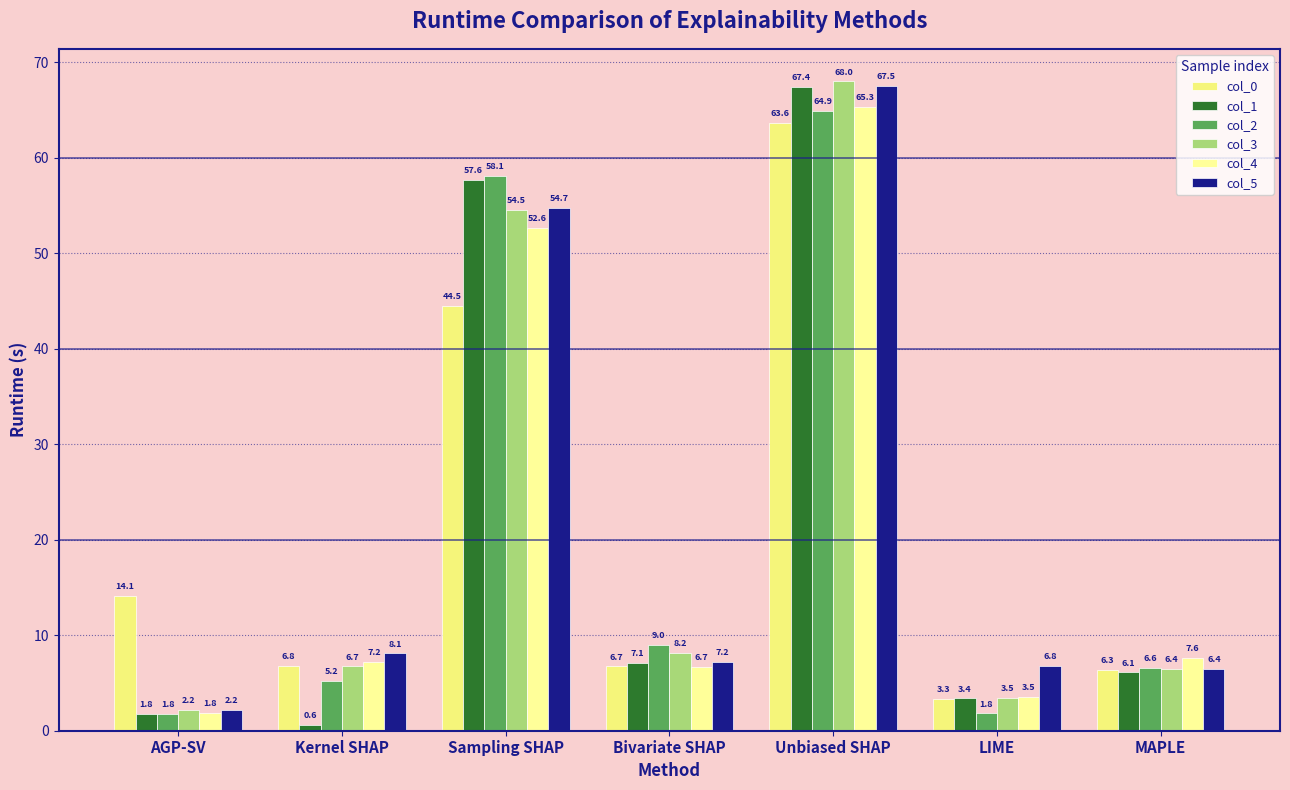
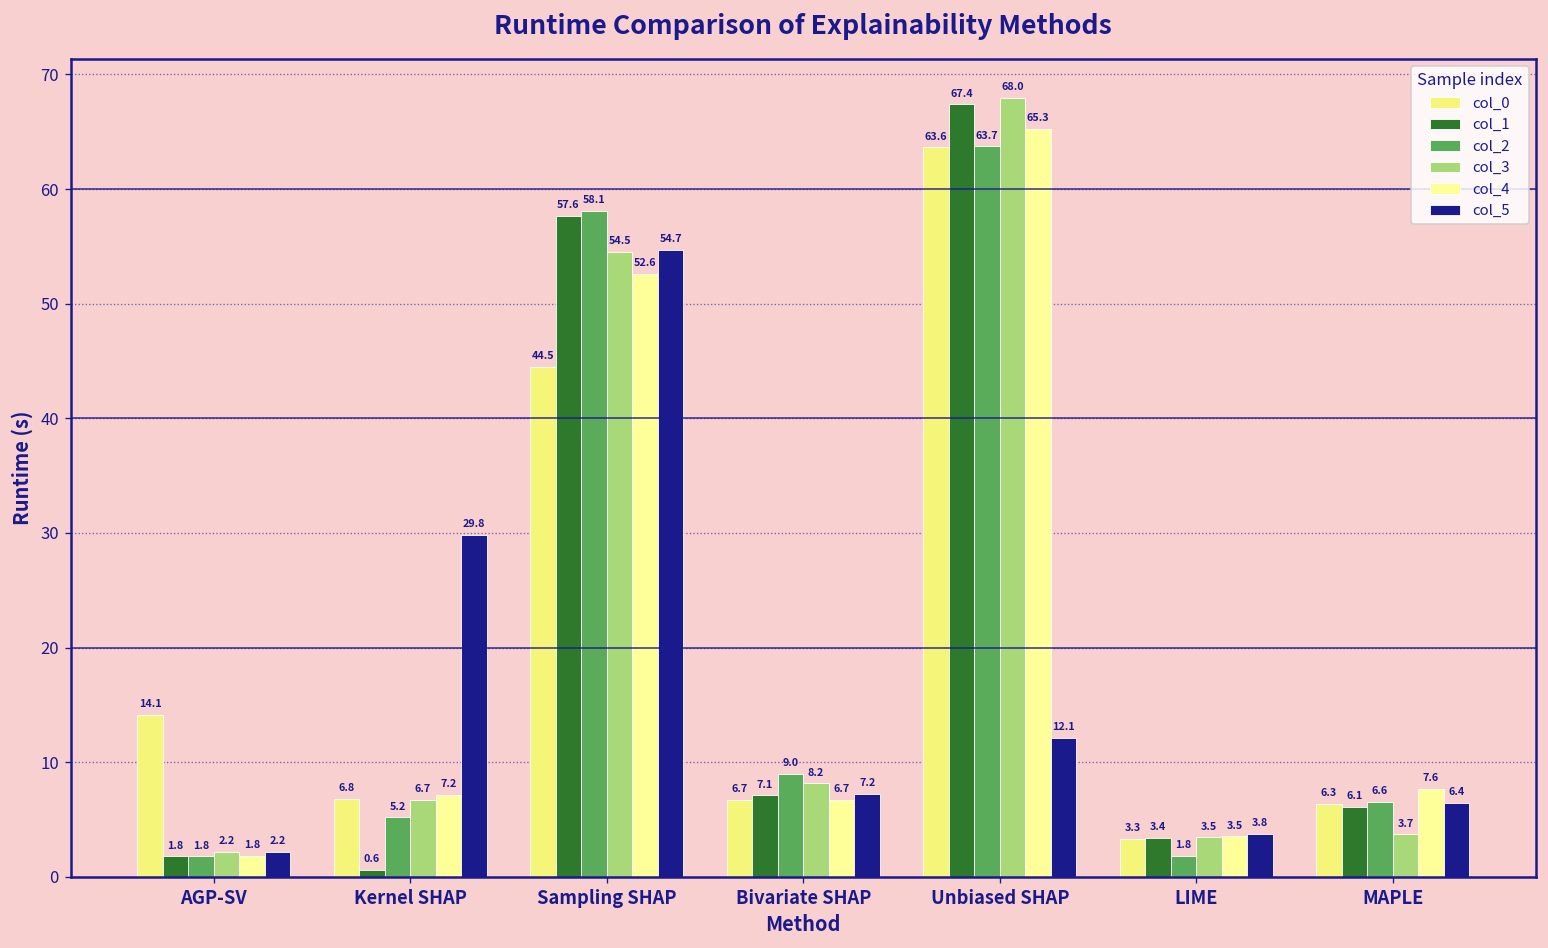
col_5, Kernel SHAP: 8.1 -> 29.8
col_2, Unbiased SHAP: 64.9 -> 63.7
col_5, Unbiased SHAP: 67.5 -> 12.1
col_5, LIME: 6.8 -> 3.8
col_3, MAPLE: 6.4 -> 3.7
